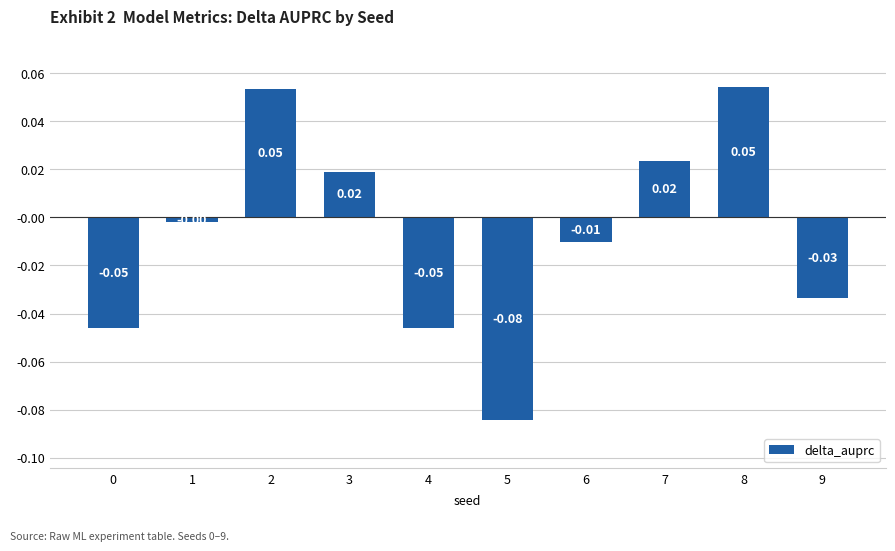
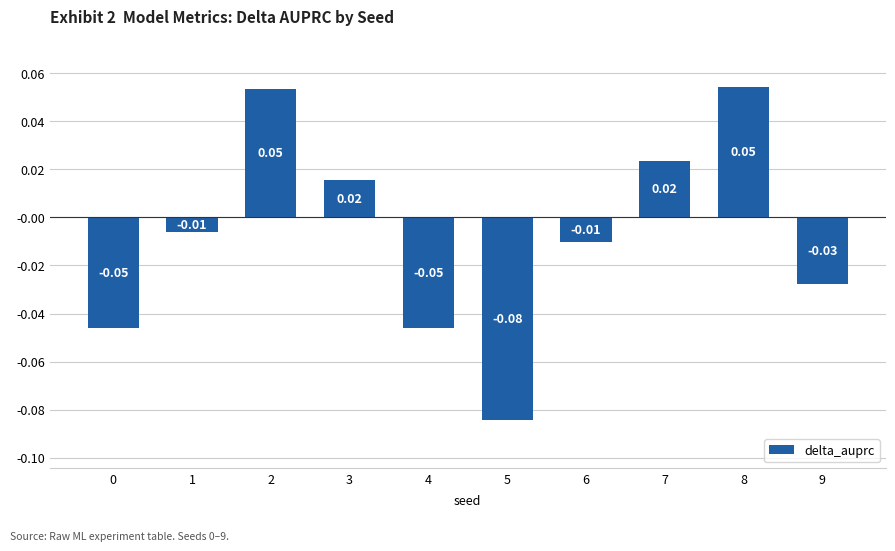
1: -0.002 -> -0.006
3: 0.019 -> 0.015
9: -0.034 -> -0.028
